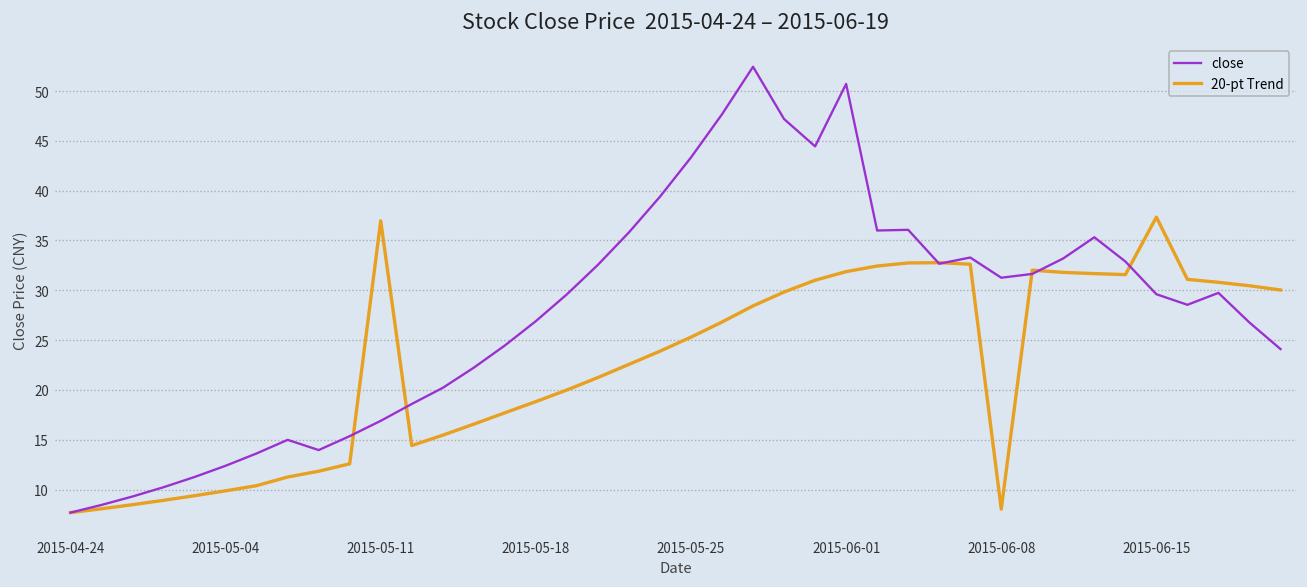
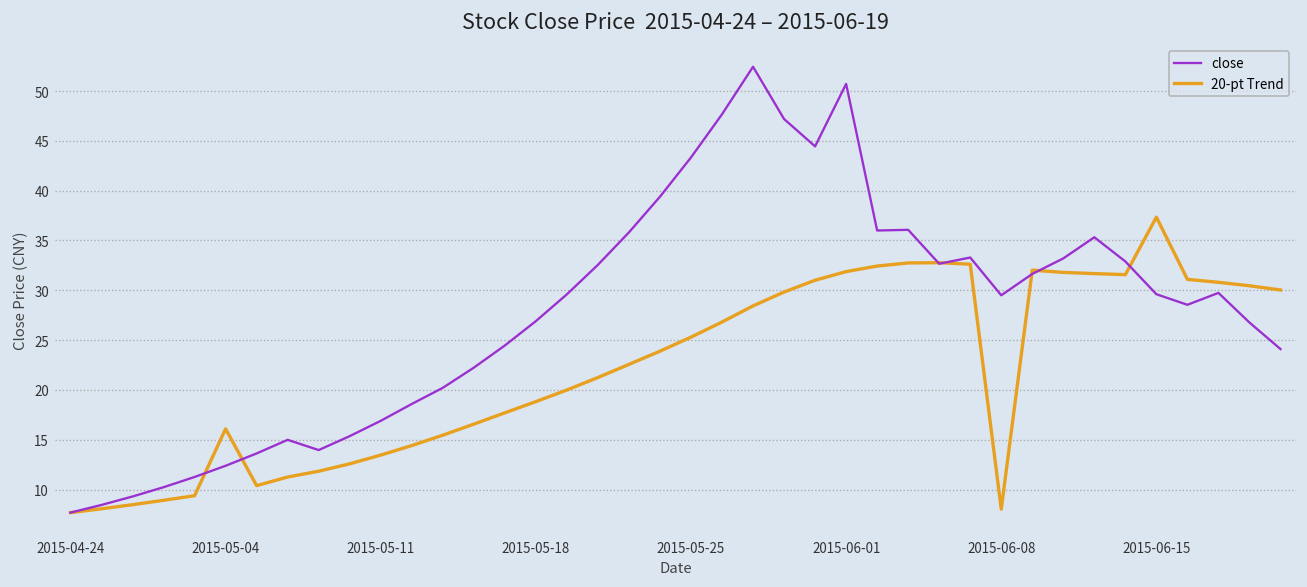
20-pt Trend, 2015-05-04: 10 -> 16
20-pt Trend, 2015-05-11: 37 -> 13
close, 2015-06-08: 31 -> 29
